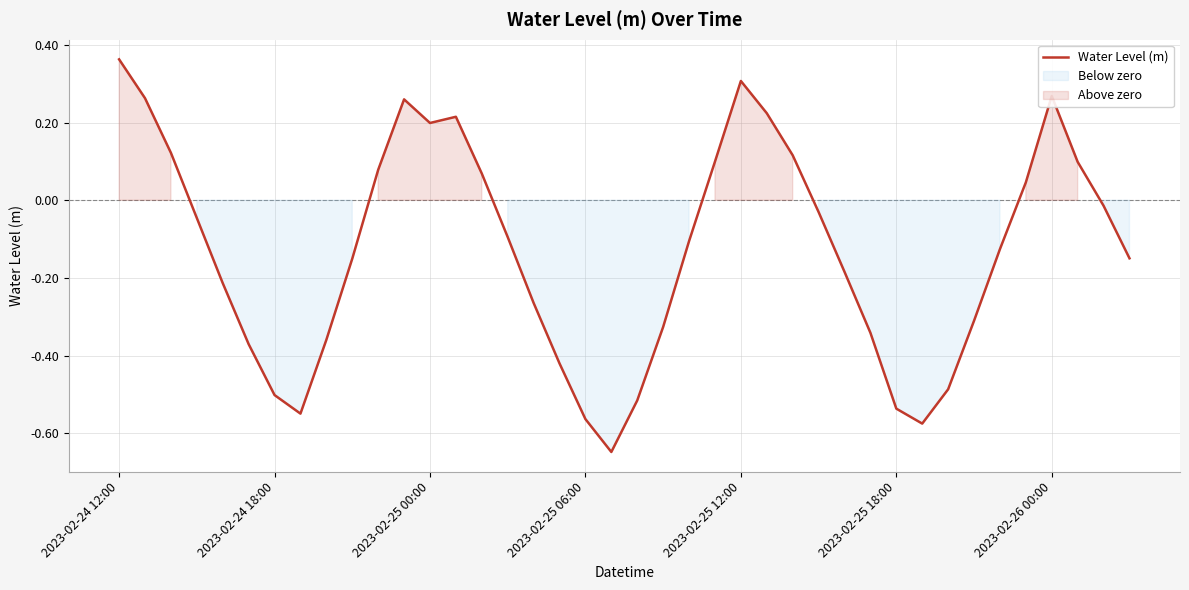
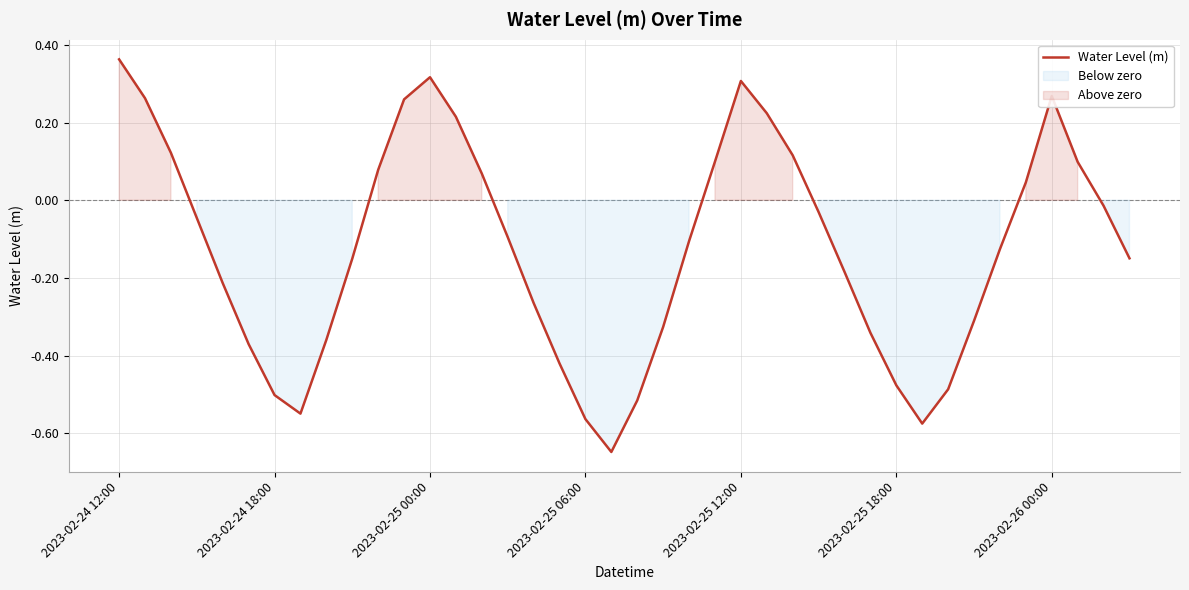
2023-02-25 00:00: 0.20 -> 0.32
2023-02-25 18:00: -0.54 -> -0.48
